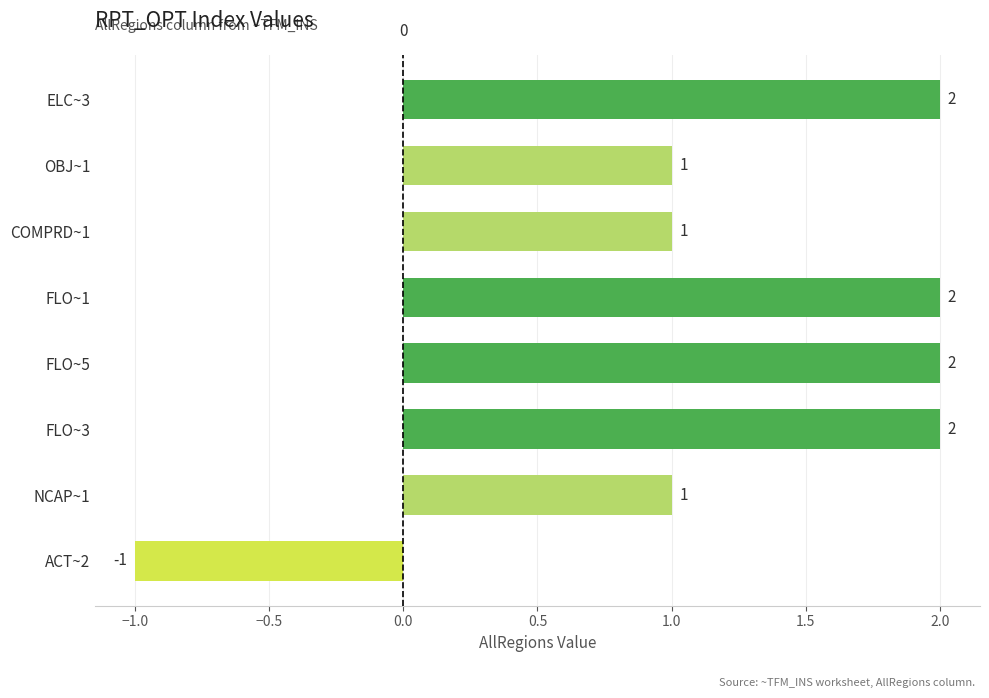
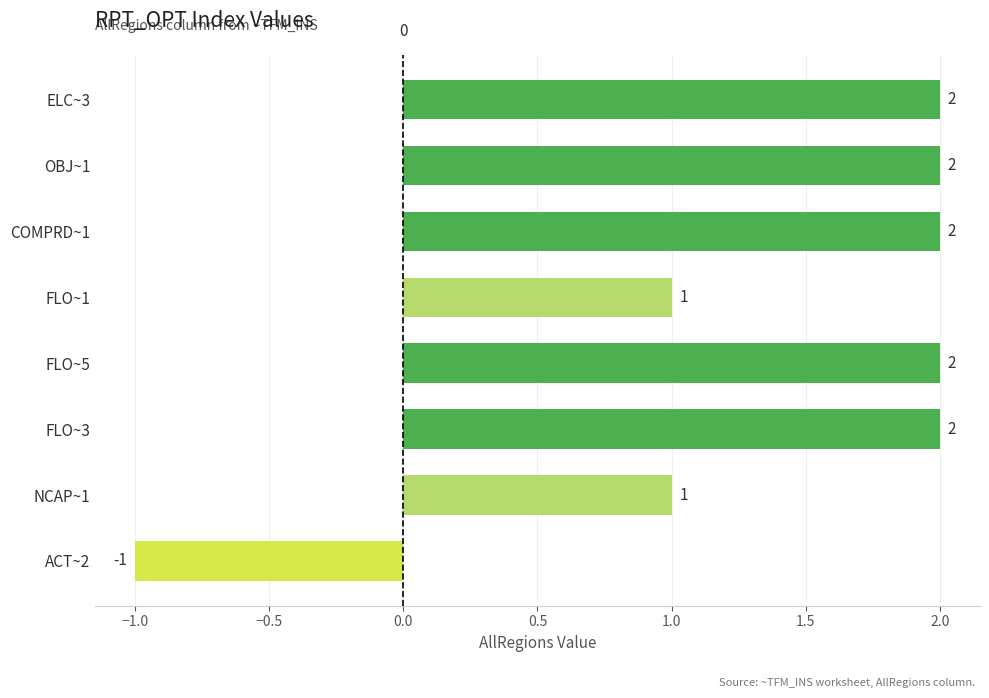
OBJ~1: 1 -> 2
COMPRD~1: 1 -> 2
FLO~1: 2 -> 1
